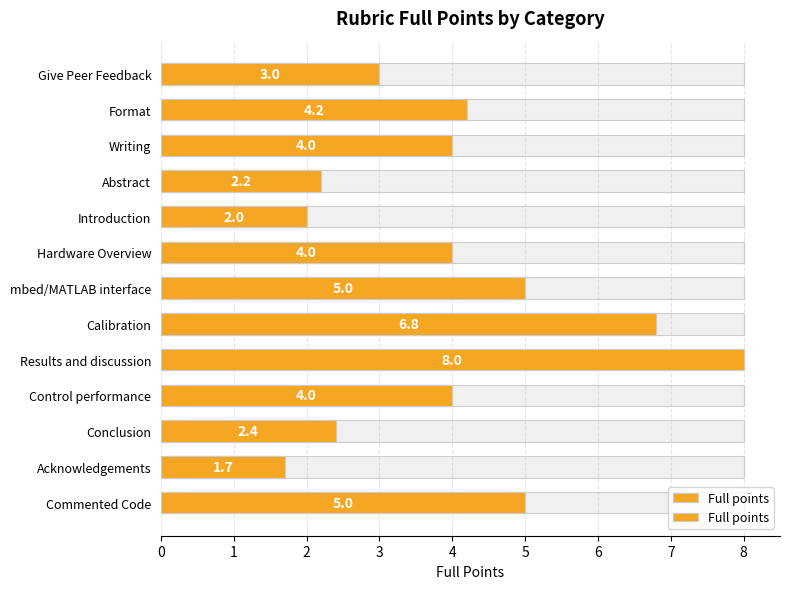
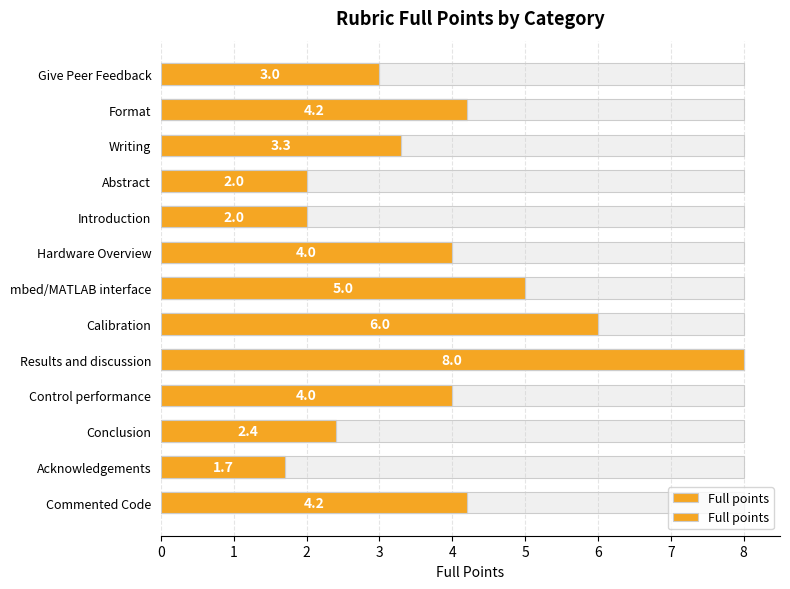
Full points, Writing: 4.0 -> 3.3
Full points, Abstract: 2.2 -> 2.0
Full points, Calibration: 6.8 -> 6.0
Full points, Commented Code: 5.0 -> 4.2
